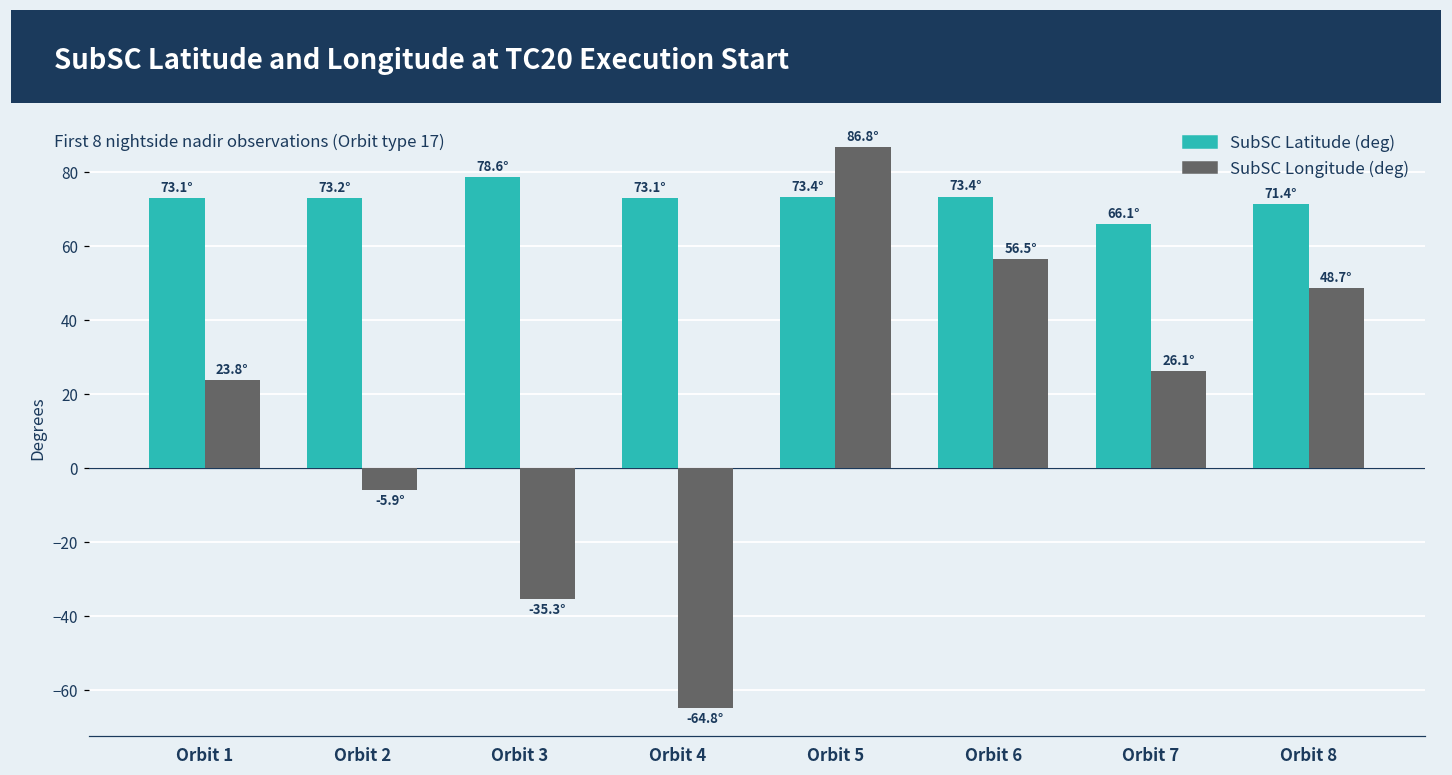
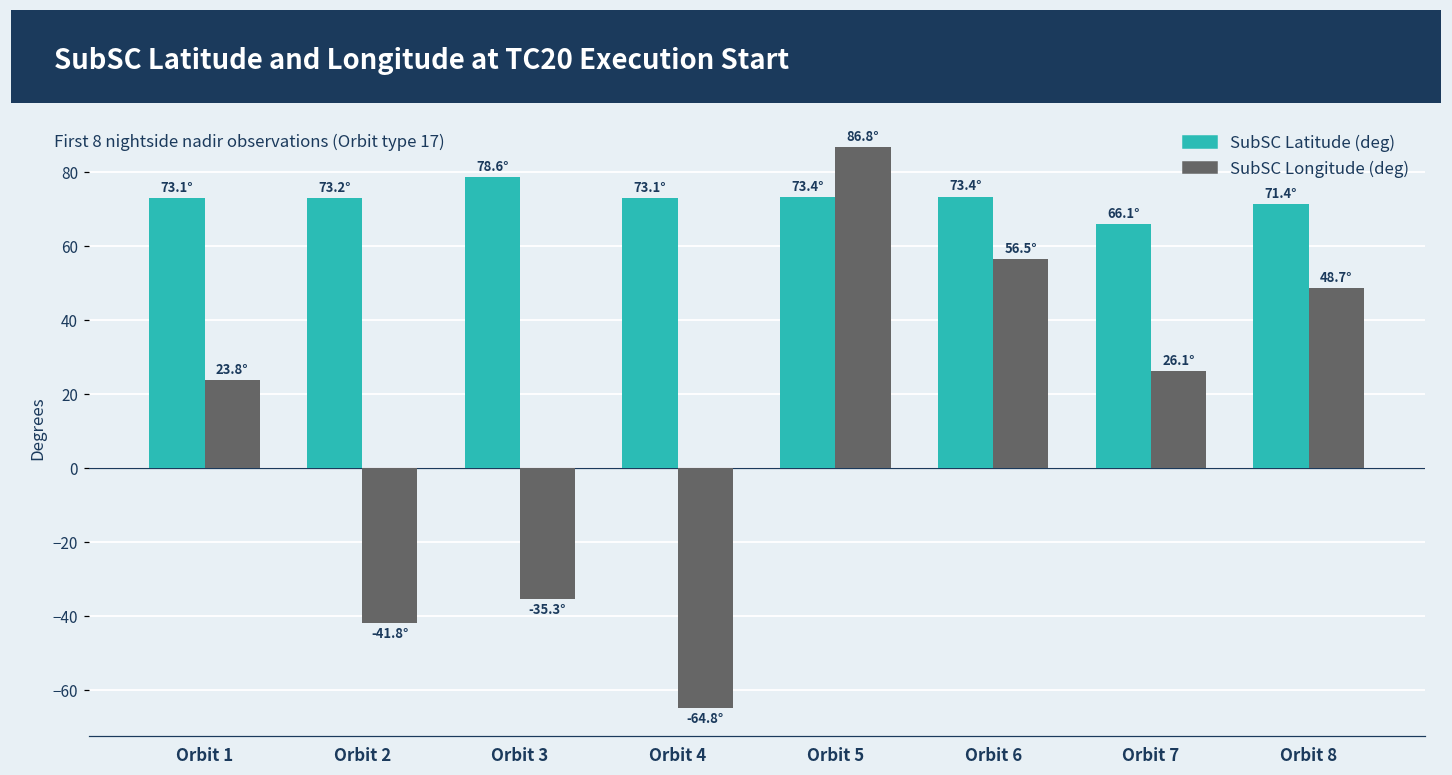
SubSC Longitude (deg), Orbit 2: -5.9° -> -41.8°
